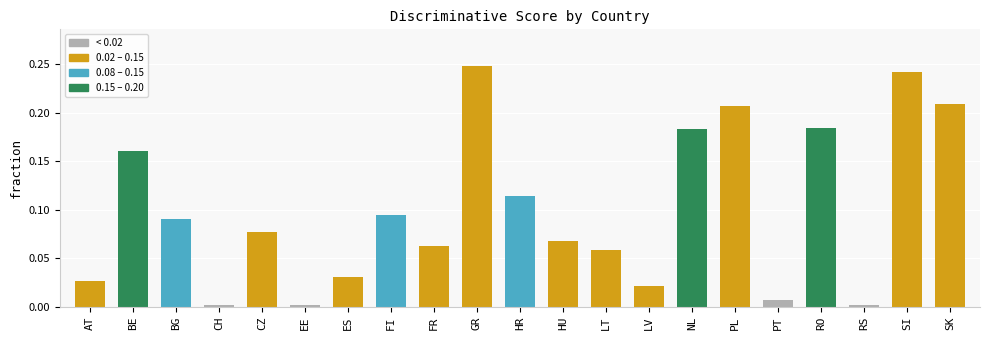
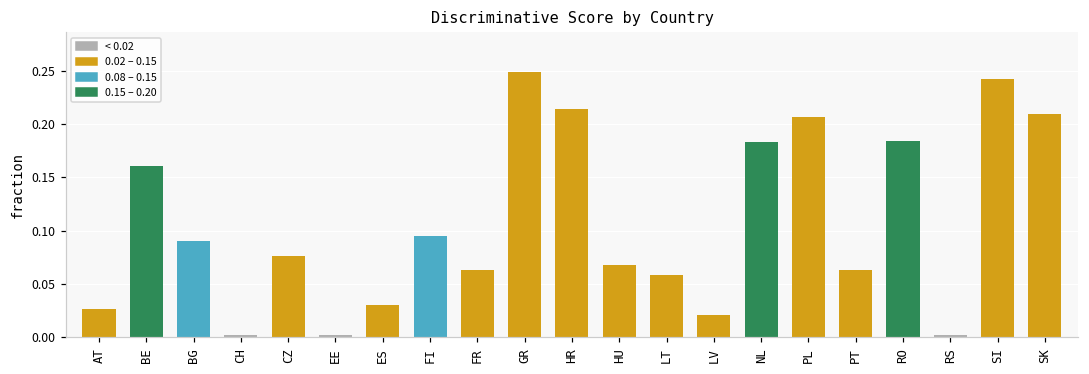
HR: 0.11 -> 0.21
PT: 0.01 -> 0.06
